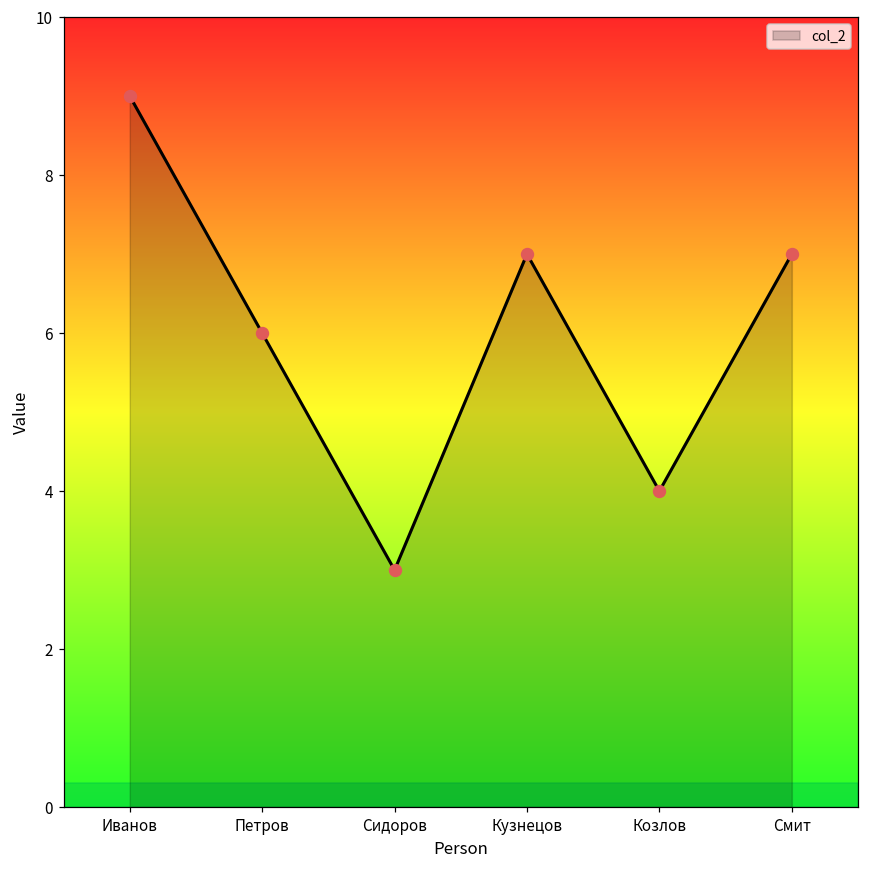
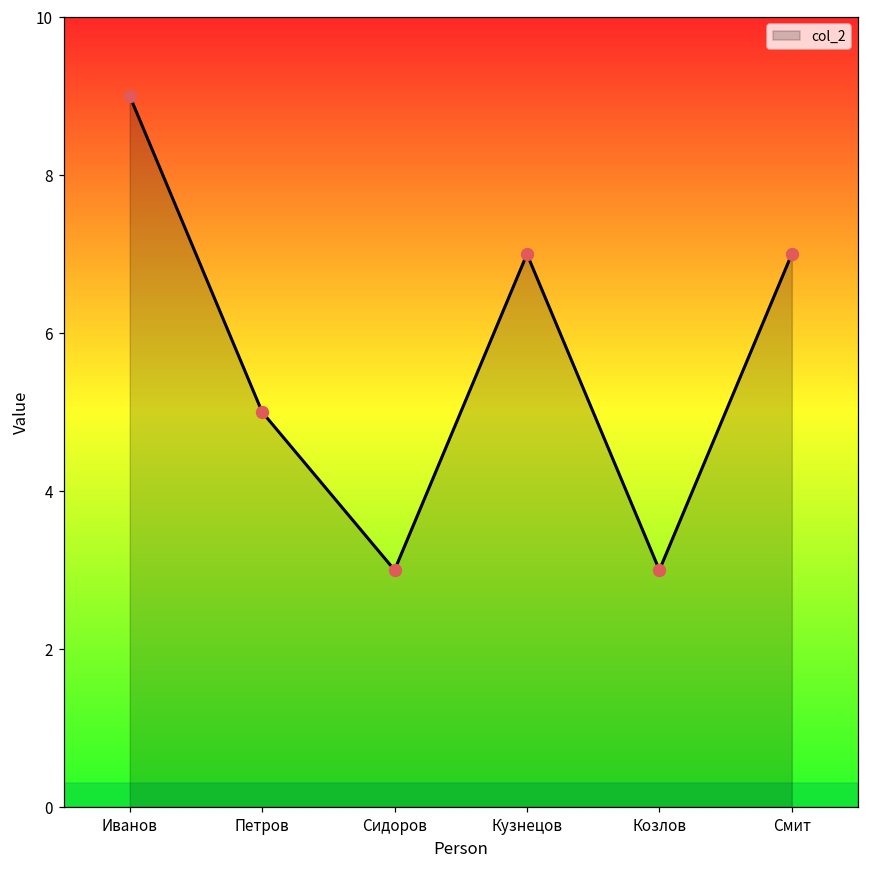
Петров: 6 -> 5
Козлов: 4 -> 3
